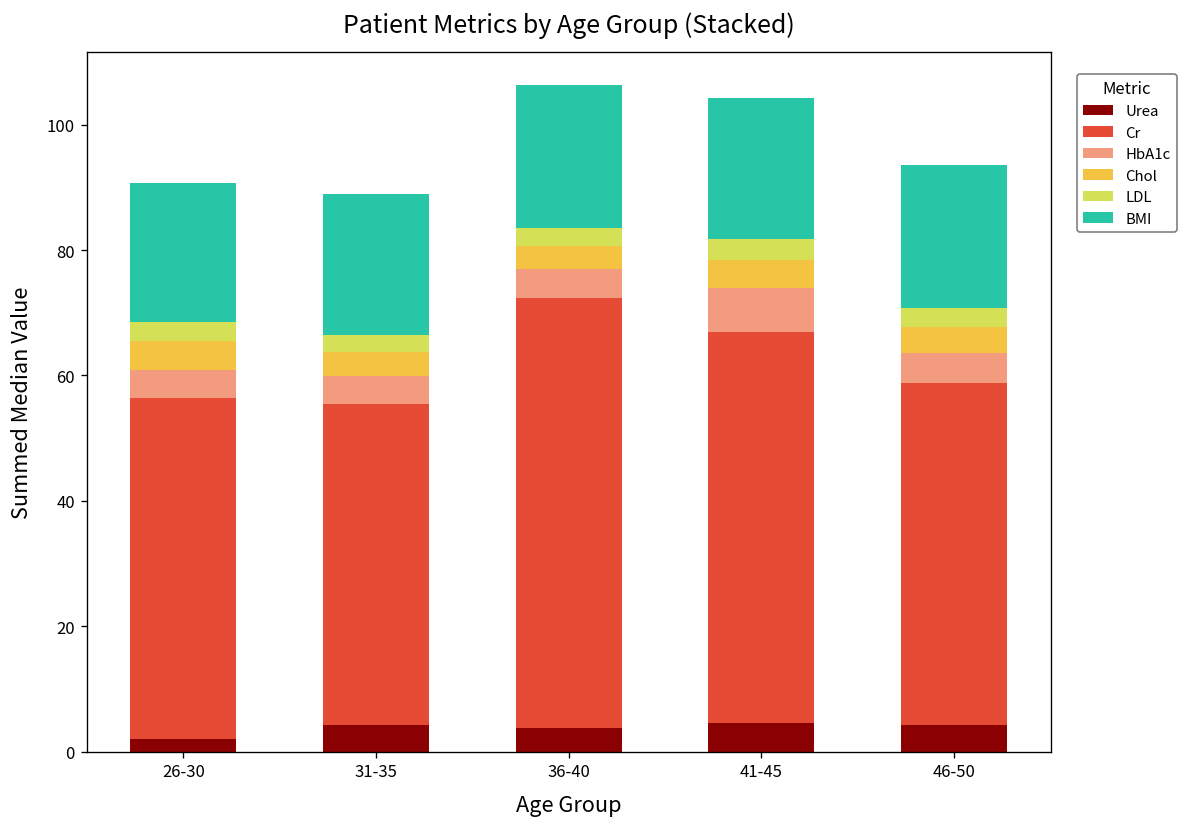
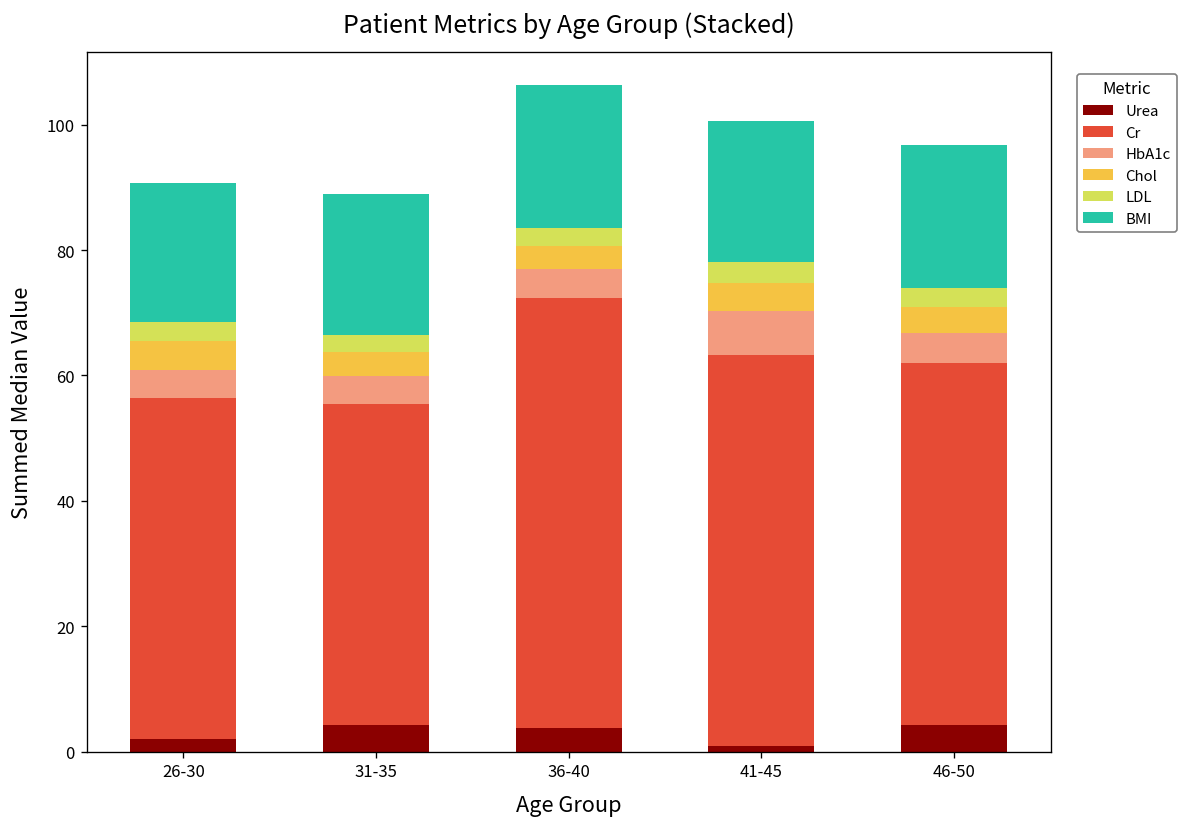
Urea, 41-45: 5 -> 1
Cr, 46-50: 55 -> 58
